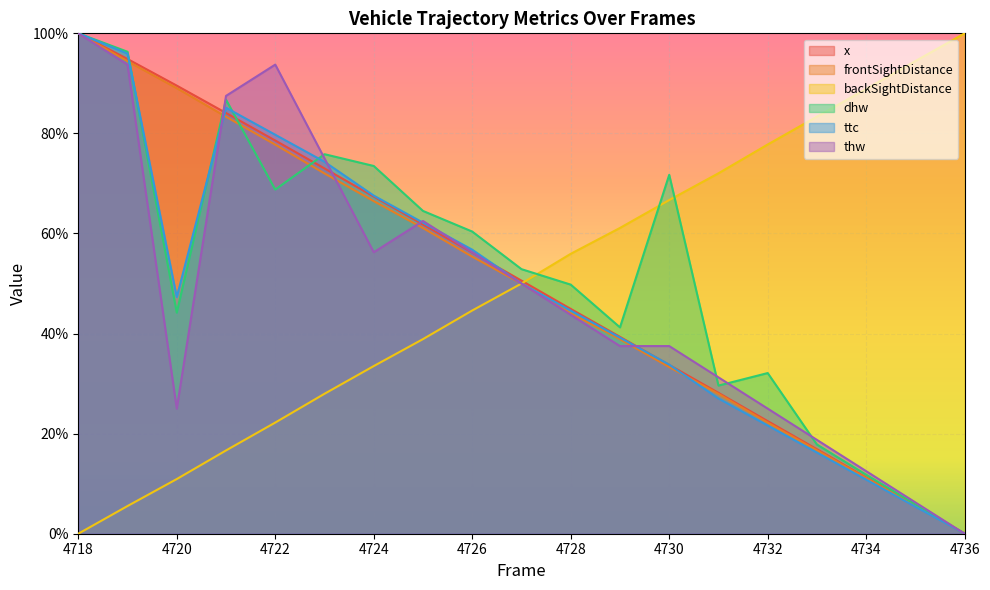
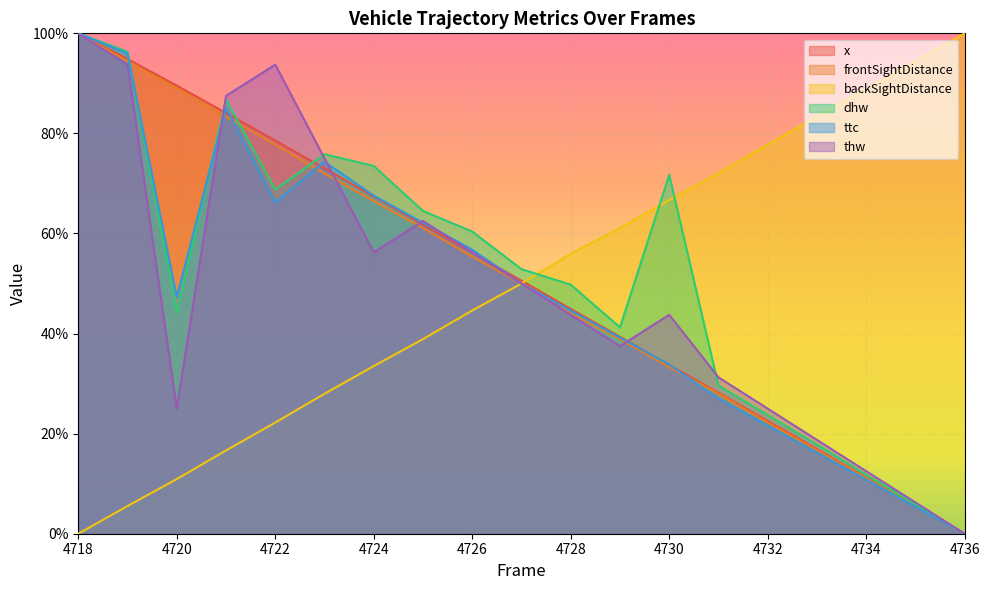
ttc, 4722: 80% -> 66%
thw, 4730: 38% -> 44%
dhw, 4732: 32% -> 24%
